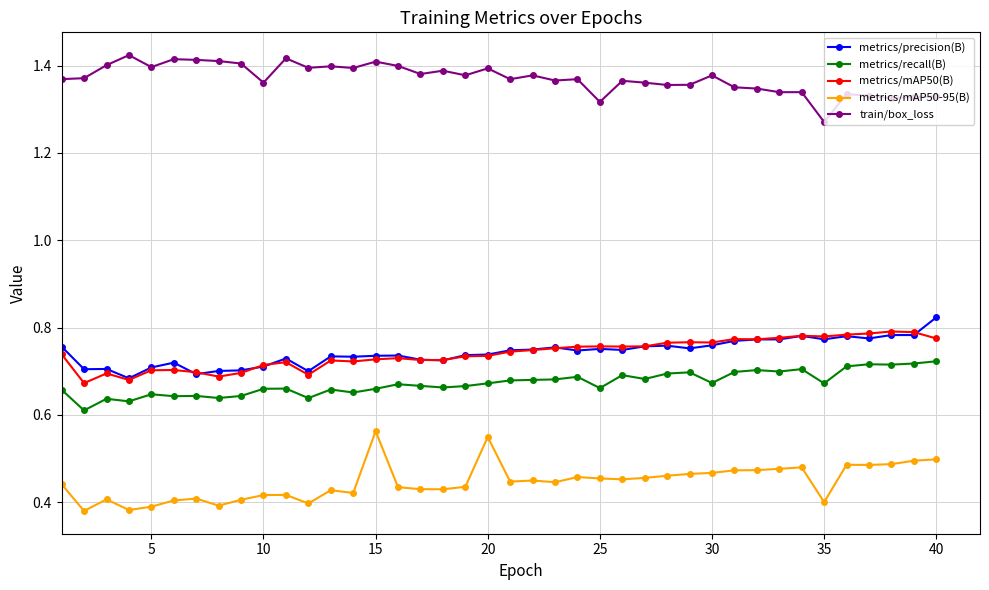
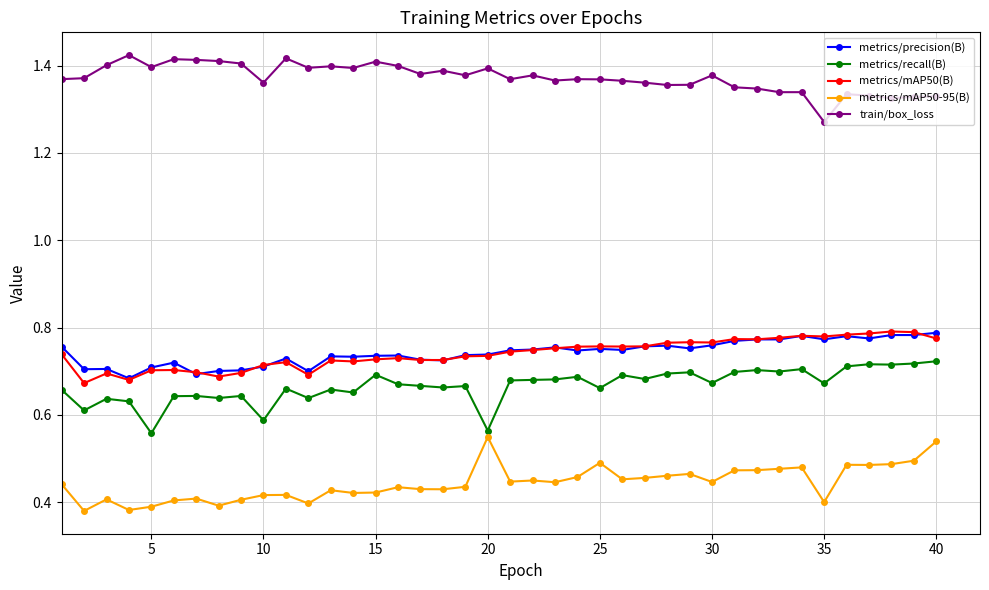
metrics/recall(B), 5: 0.65 -> 0.56
metrics/recall(B), 10: 0.66 -> 0.59
metrics/recall(B), 15: 0.66 -> 0.69
metrics/mAP50-95(B), 15: 0.56 -> 0.42
metrics/recall(B), 20: 0.67 -> 0.56
metrics/mAP50-95(B), 25: 0.45 -> 0.49
train/box_loss, 25: 1.32 -> 1.37
metrics/mAP50-95(B), 30: 0.47 -> 0.45
metrics/precision(B), 40: 0.82 -> 0.79
metrics/mAP50-95(B), 40: 0.50 -> 0.54
